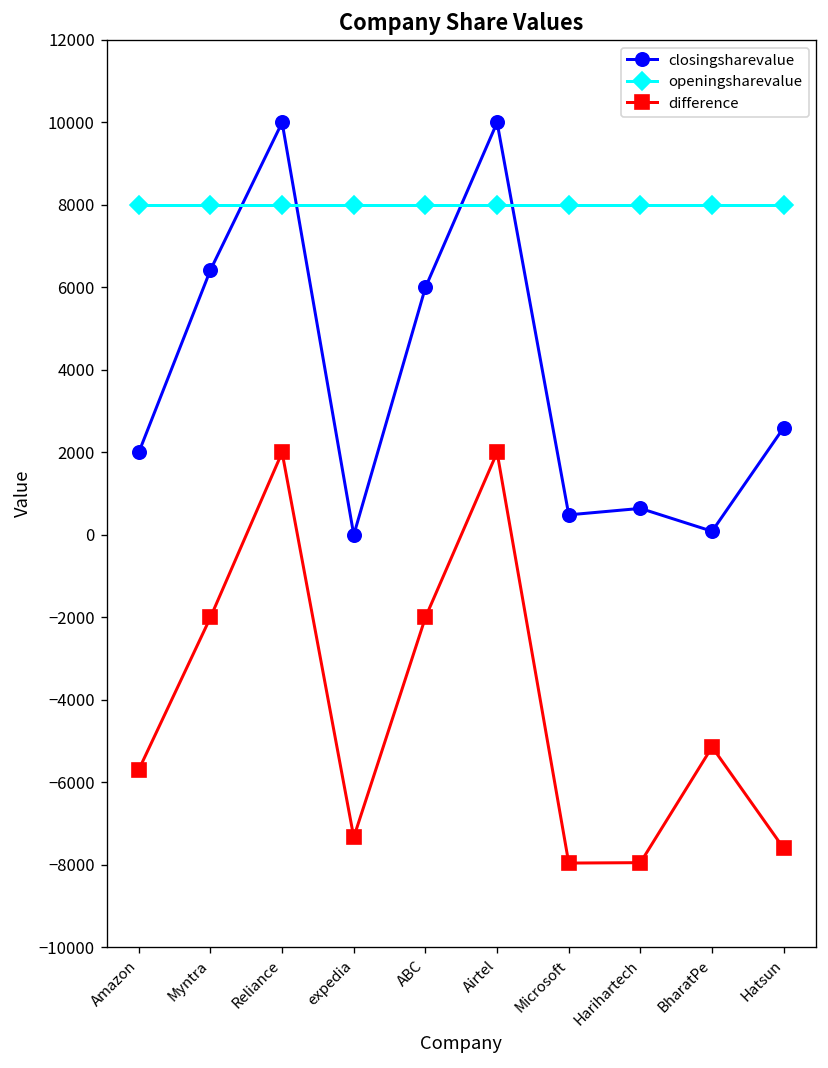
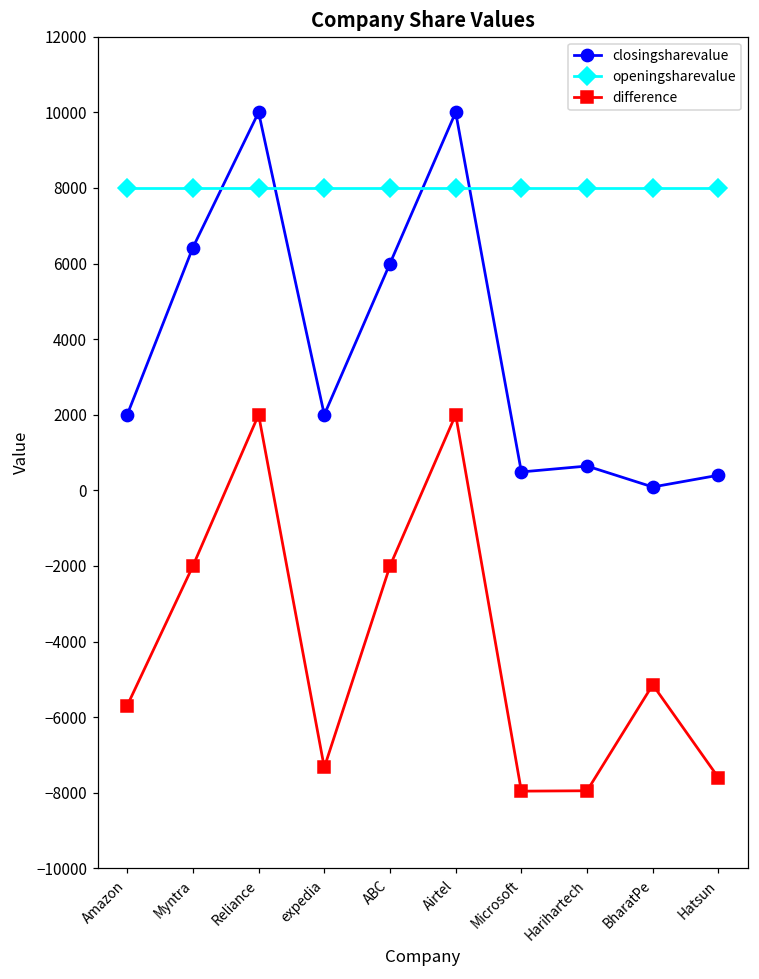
closingsharevalue, expedia: 0 -> 2000
closingsharevalue, Hatsun: 2600 -> 400
